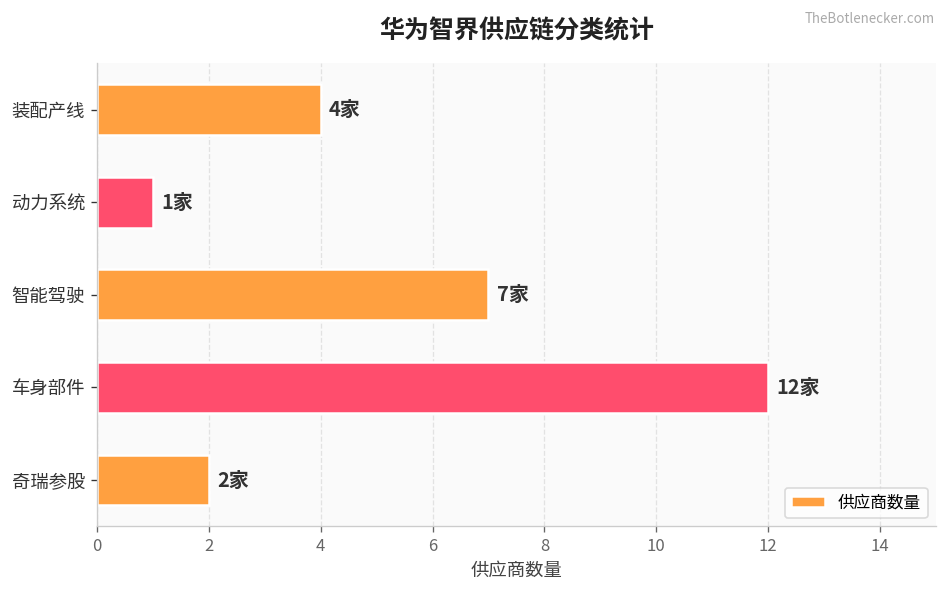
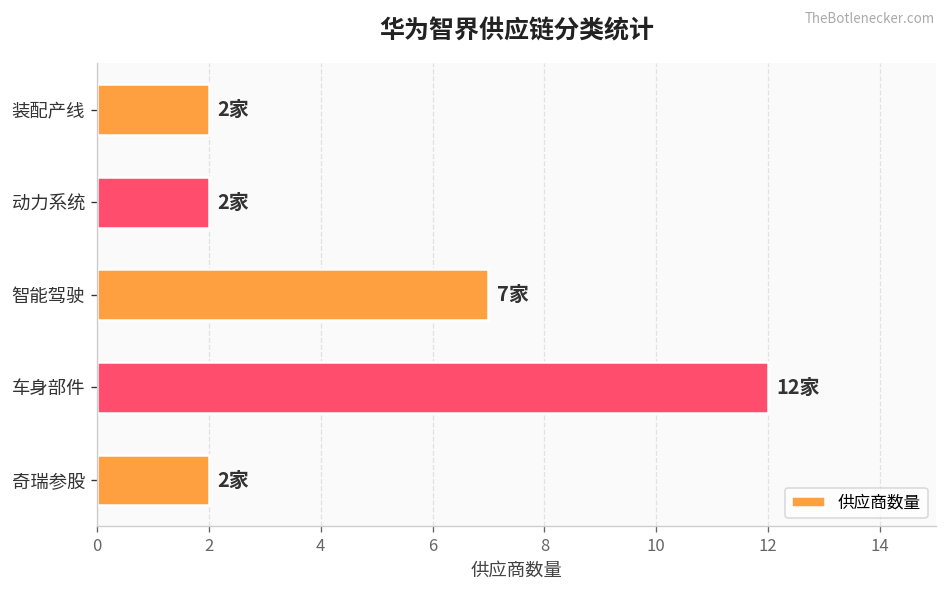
装配产线: 4家 -> 2家
动力系统: 1家 -> 2家
